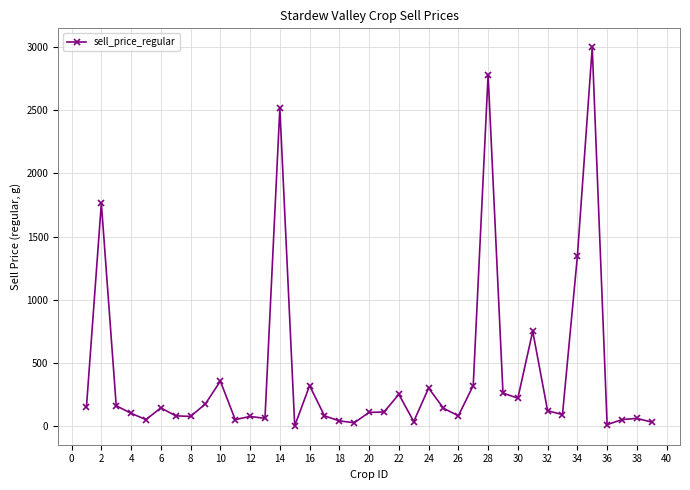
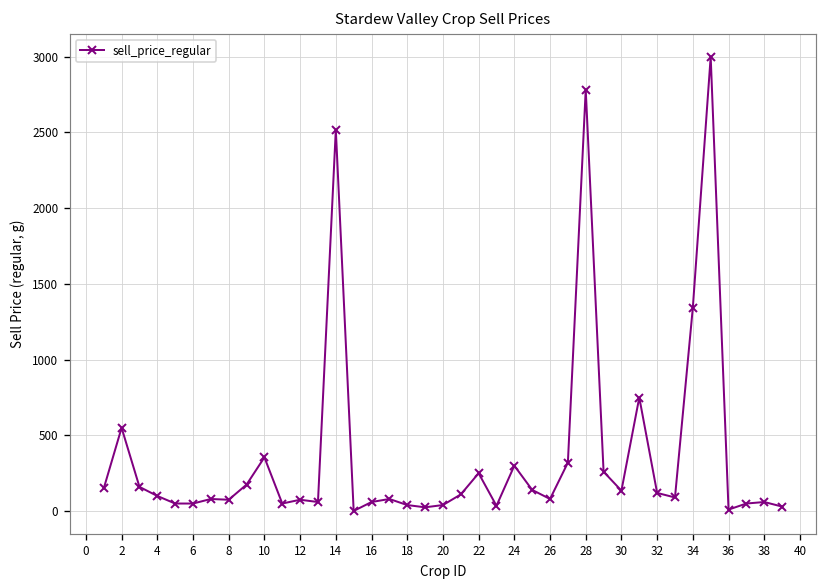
2: 1770 -> 550
6: 140 -> 50
16: 320 -> 60
20: 110 -> 40
30: 220 -> 140
